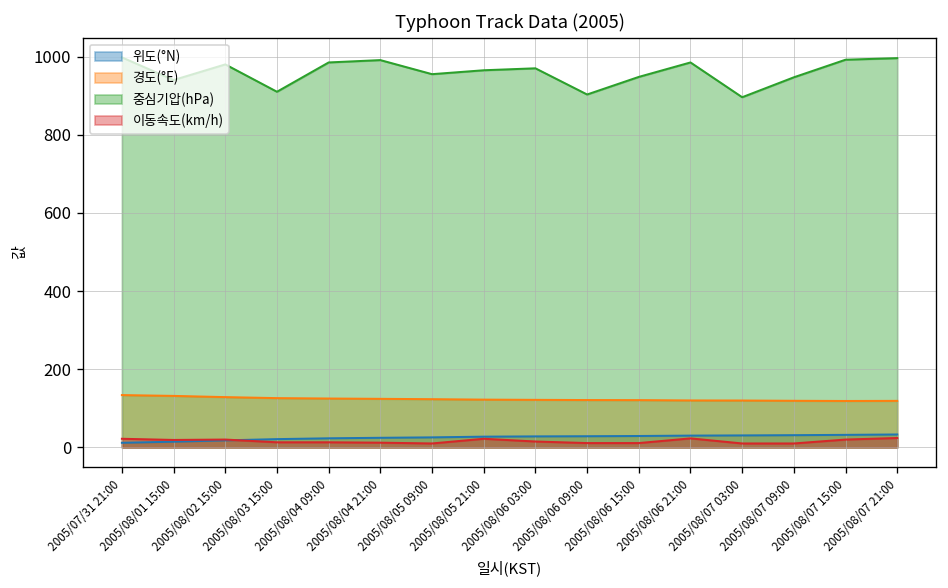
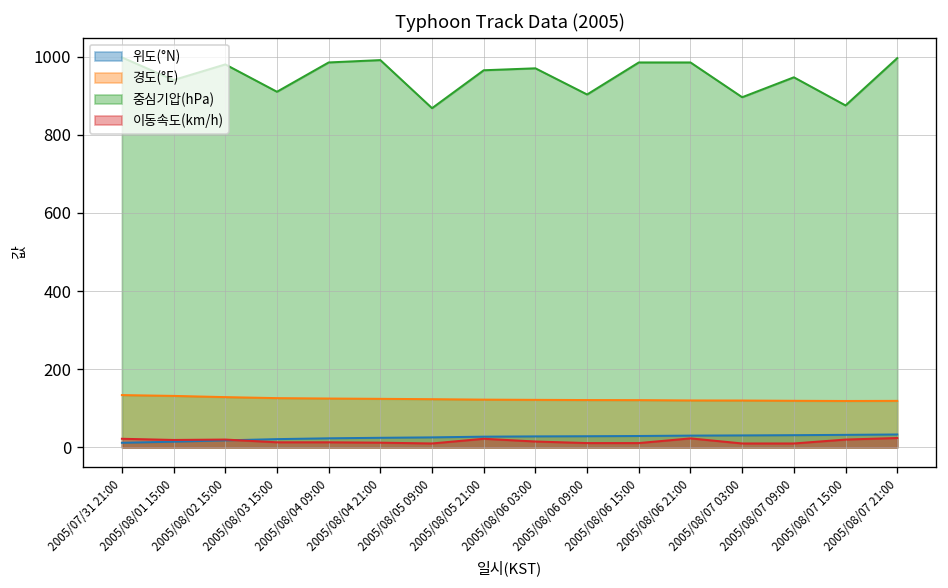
중심기압(hPa), 2005/08/05 09:00: 960 -> 870
중심기압(hPa), 2005/08/06 15:00: 950 -> 990
중심기압(hPa), 2005/08/07 15:00: 990 -> 880
